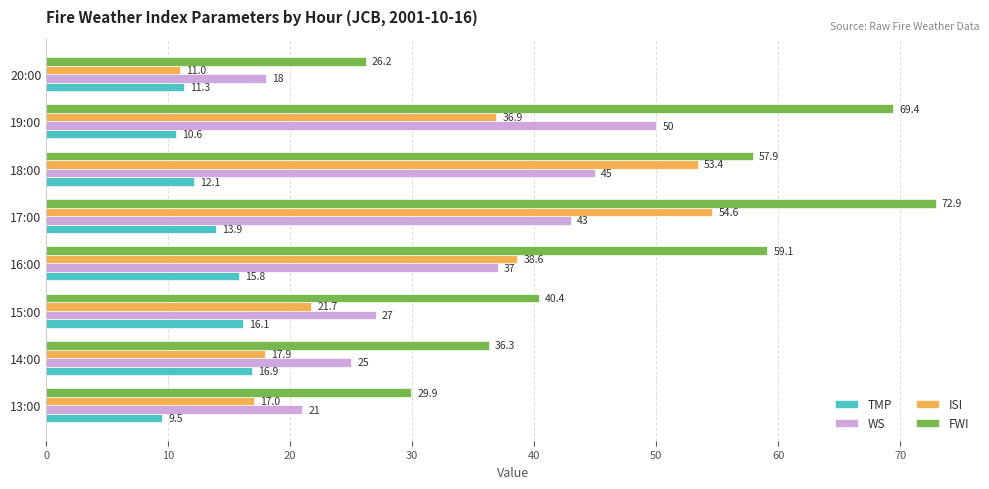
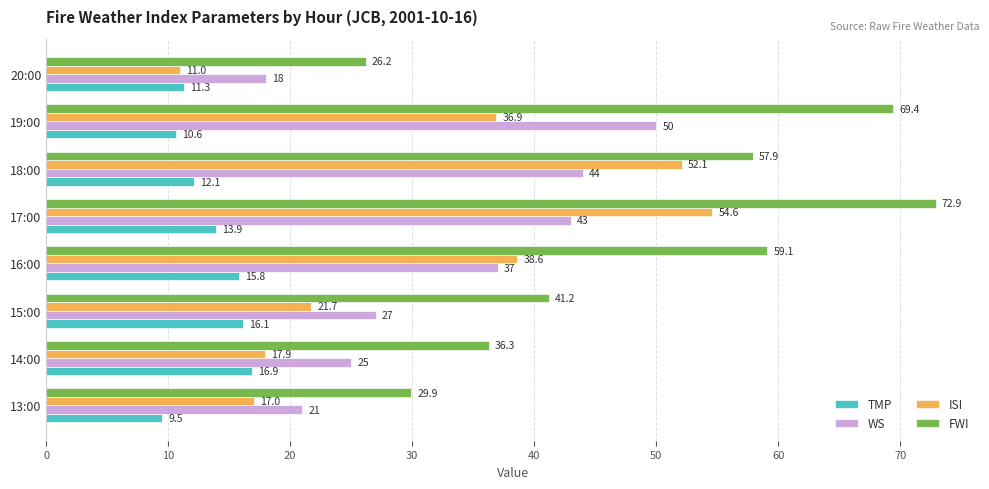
ISI, 18:00: 53.4 -> 52.1
WS, 18:00: 45 -> 44
FWI, 15:00: 40.4 -> 41.2
